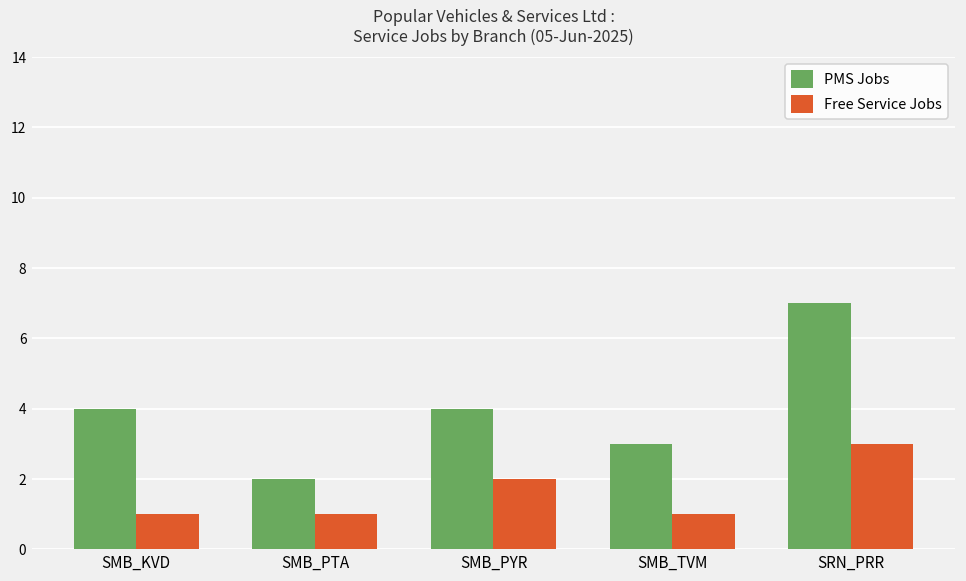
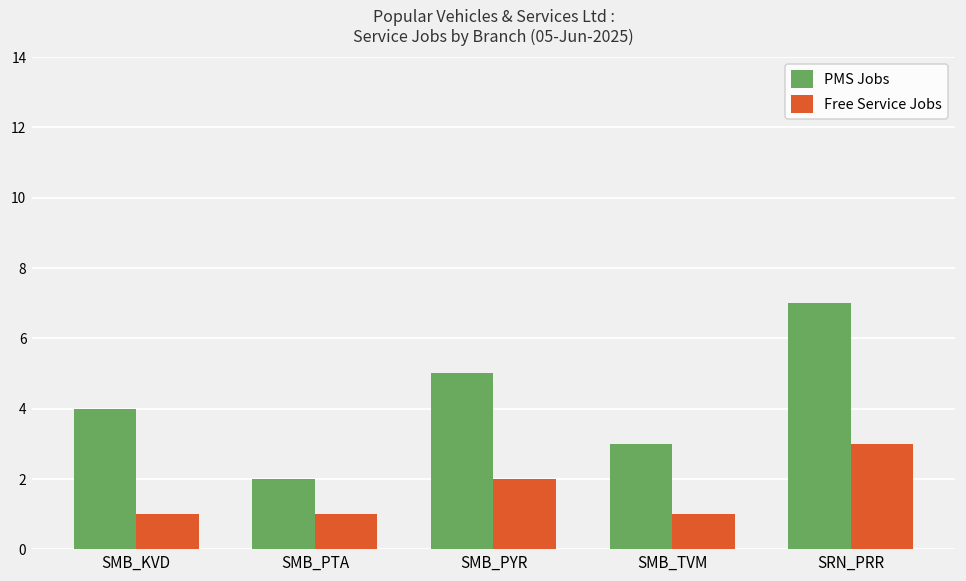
PMS Jobs, SMB_PYR: 4 -> 5
